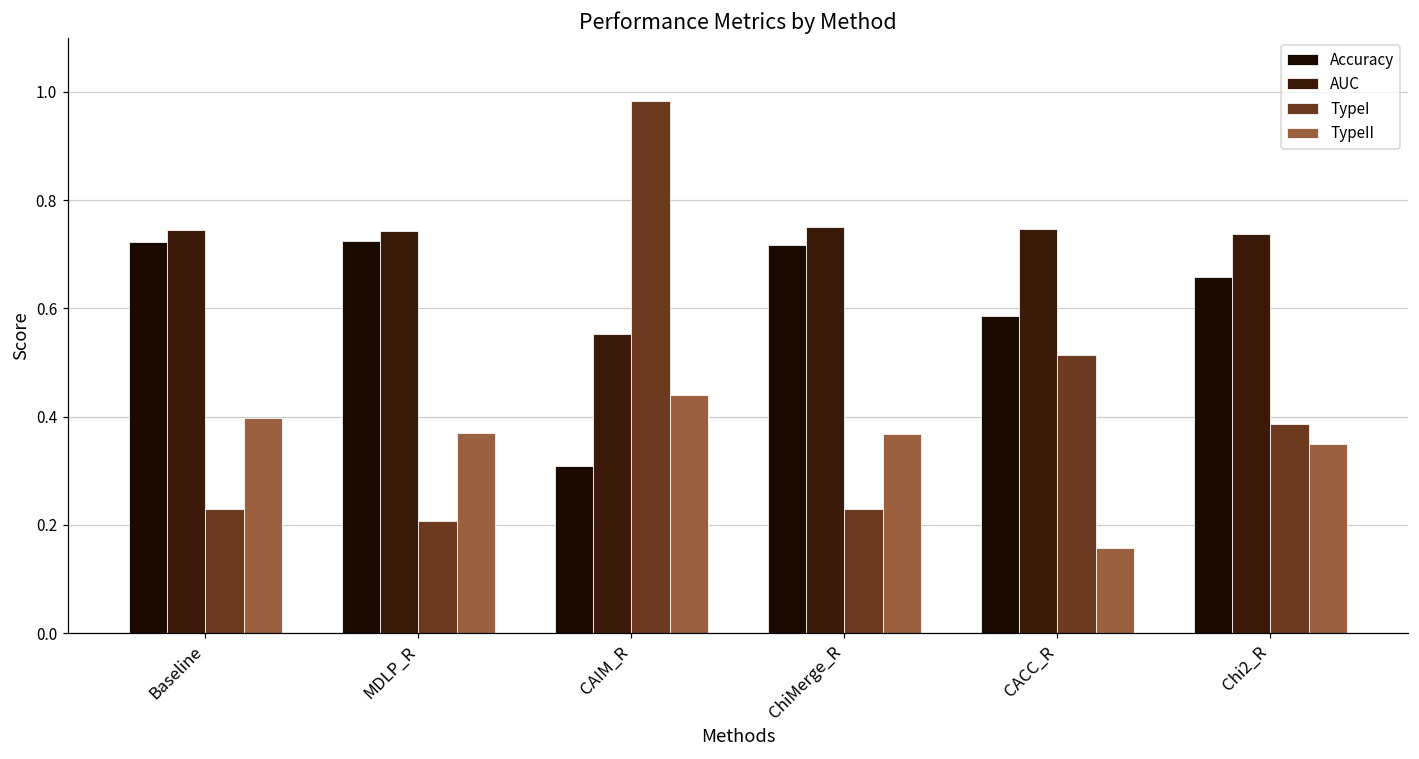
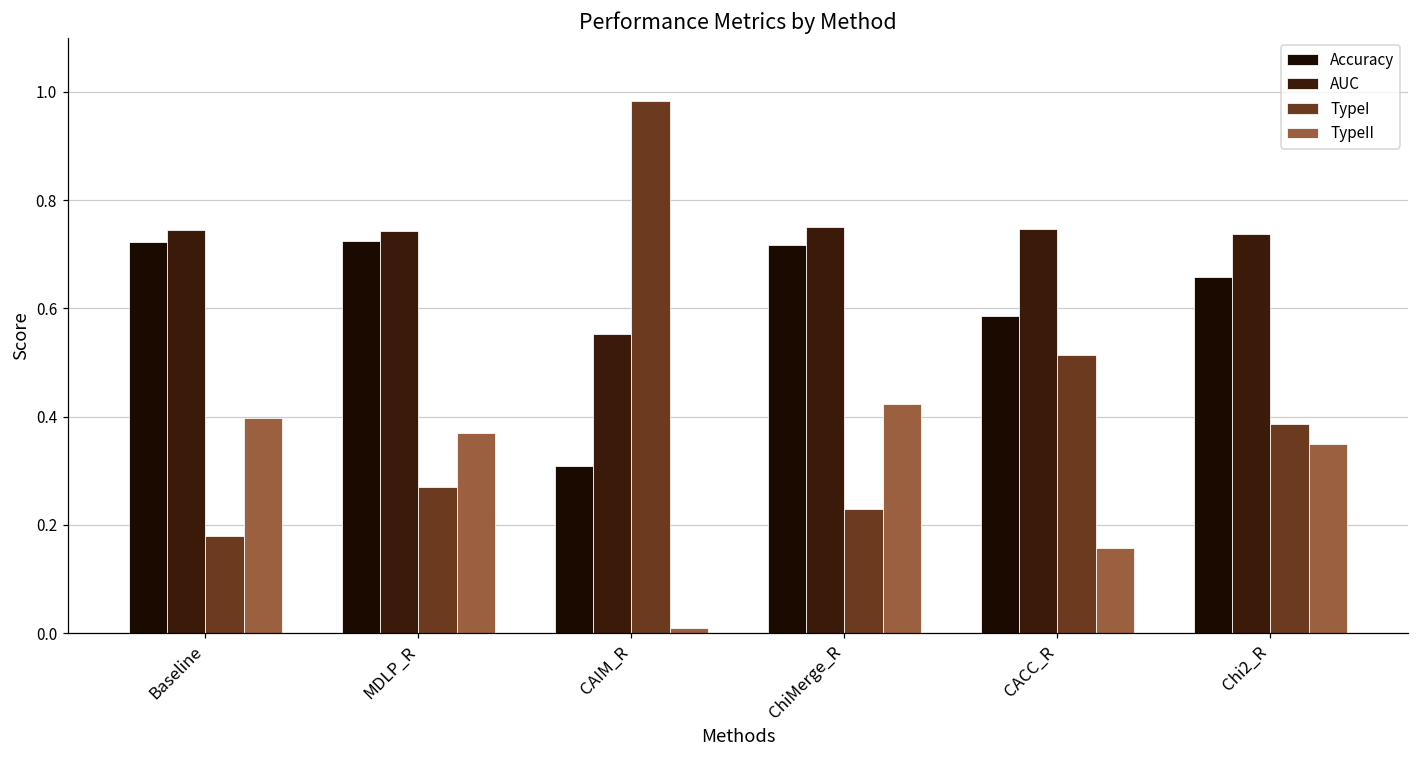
TypeI, Baseline: 0.23 -> 0.18
TypeI, MDLP_R: 0.21 -> 0.27
TypeII, CAIM_R: 0.44 -> 0.01
TypeII, ChiMerge_R: 0.37 -> 0.42
